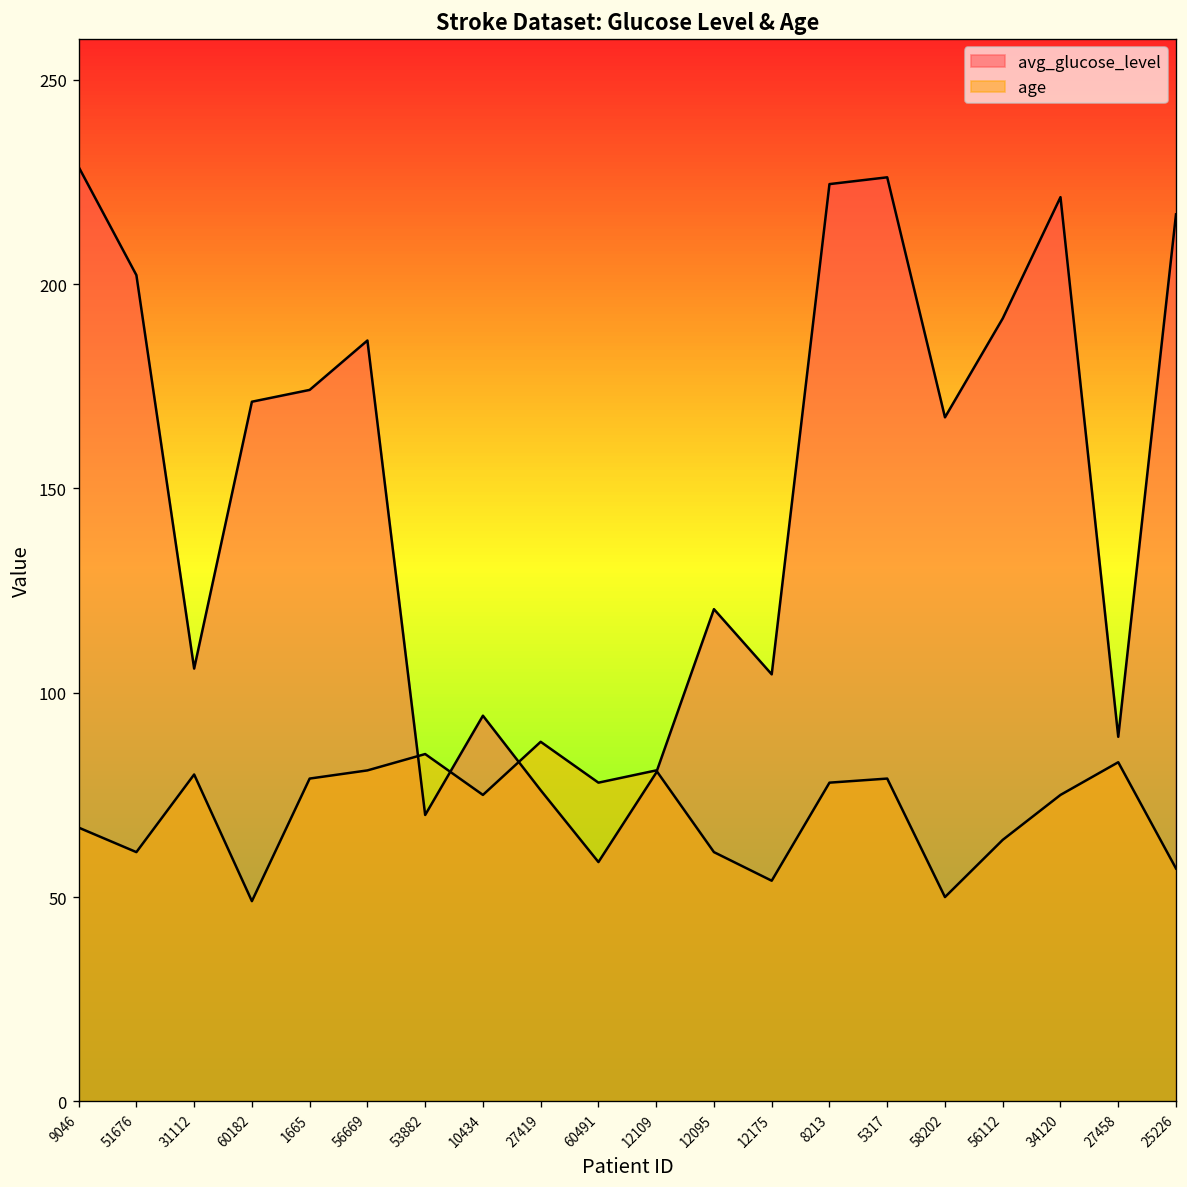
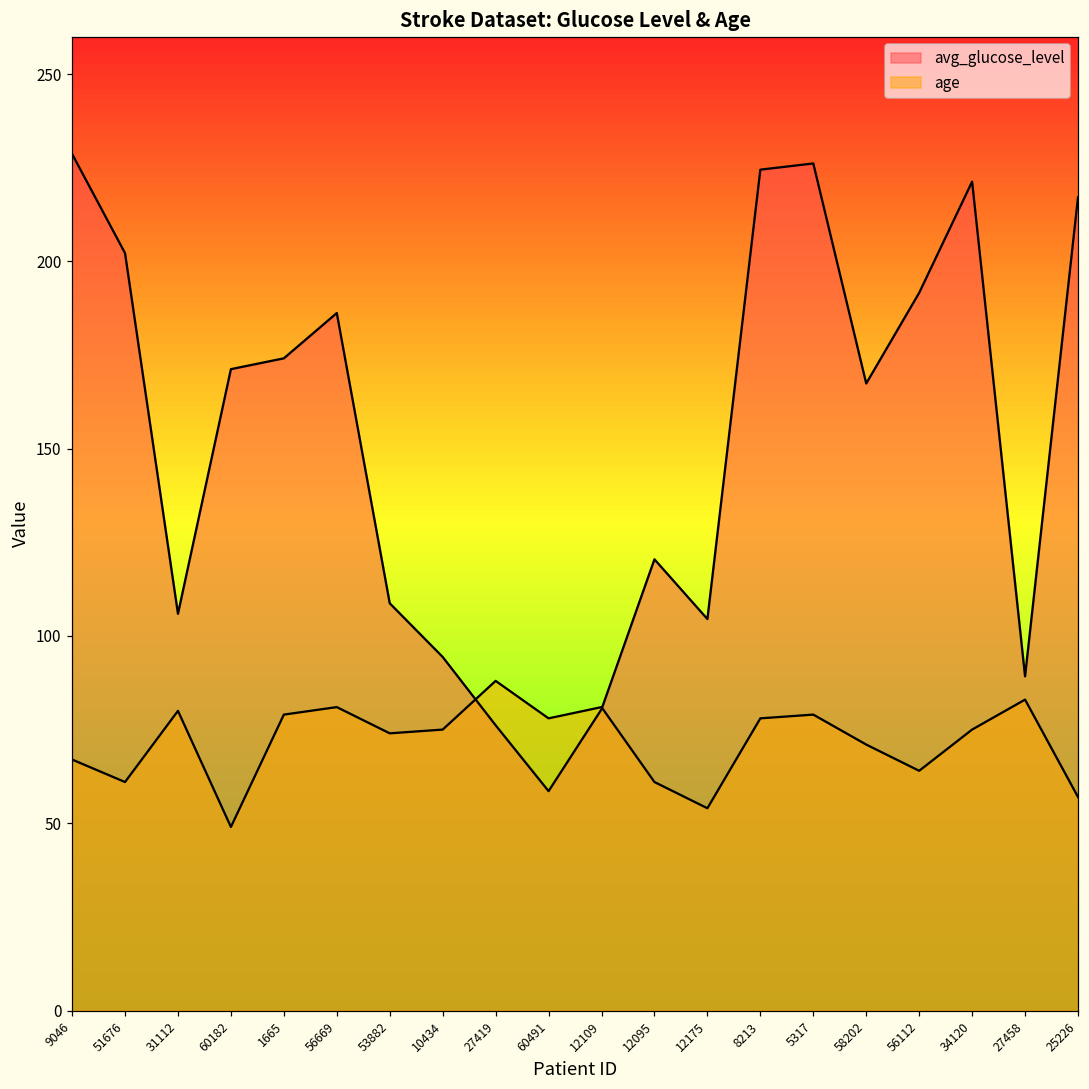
avg_glucose_level, 53882: 70 -> 109
age, 53882: 85 -> 74
age, 58202: 50 -> 71
